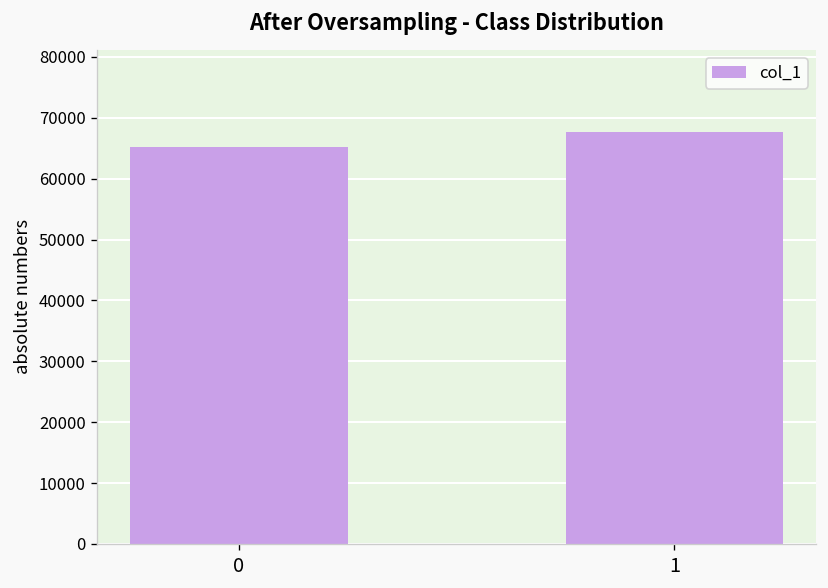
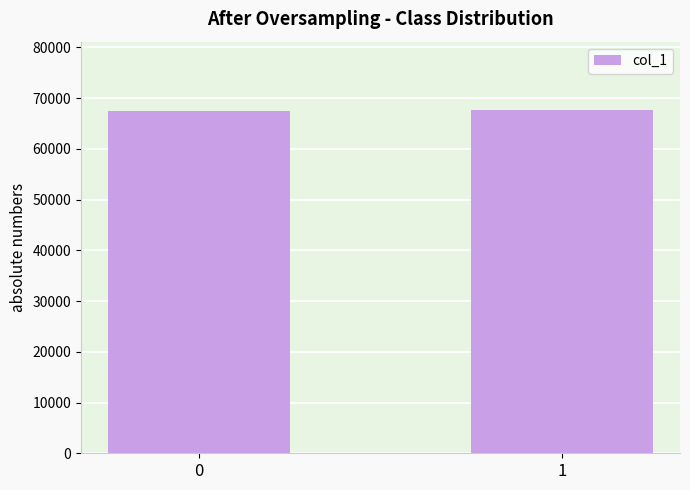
0: 65000 -> 67000
